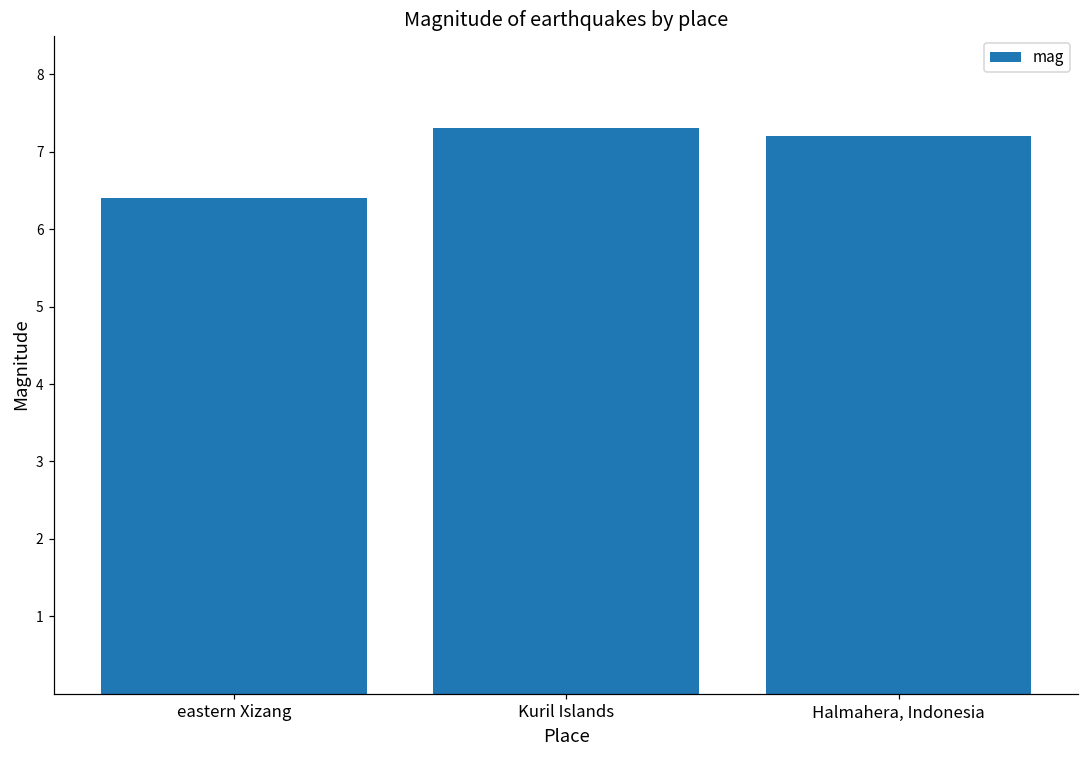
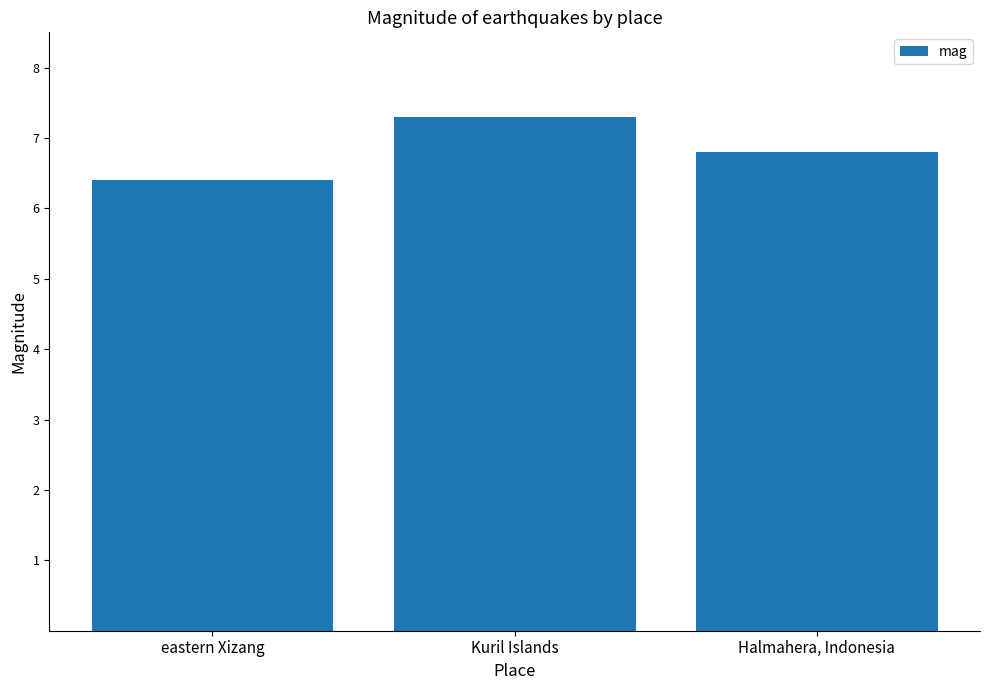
Halmahera, Indonesia: 7.2 -> 6.8
